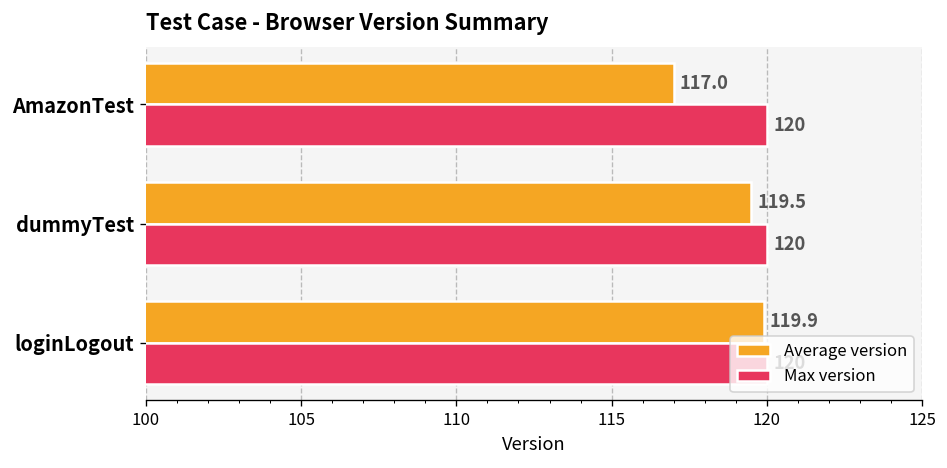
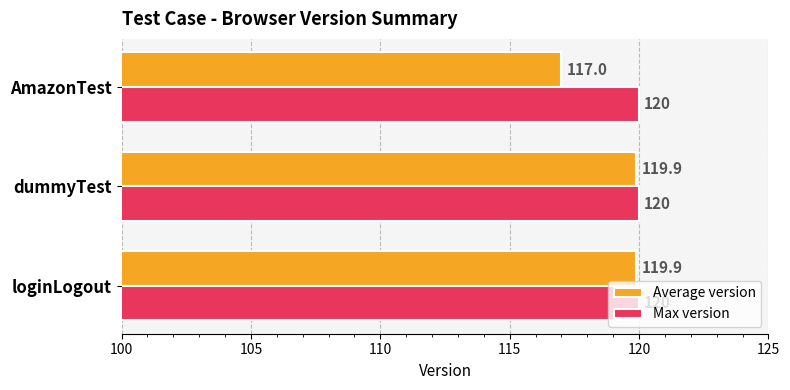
Average version, dummyTest: 119.5 -> 119.9
